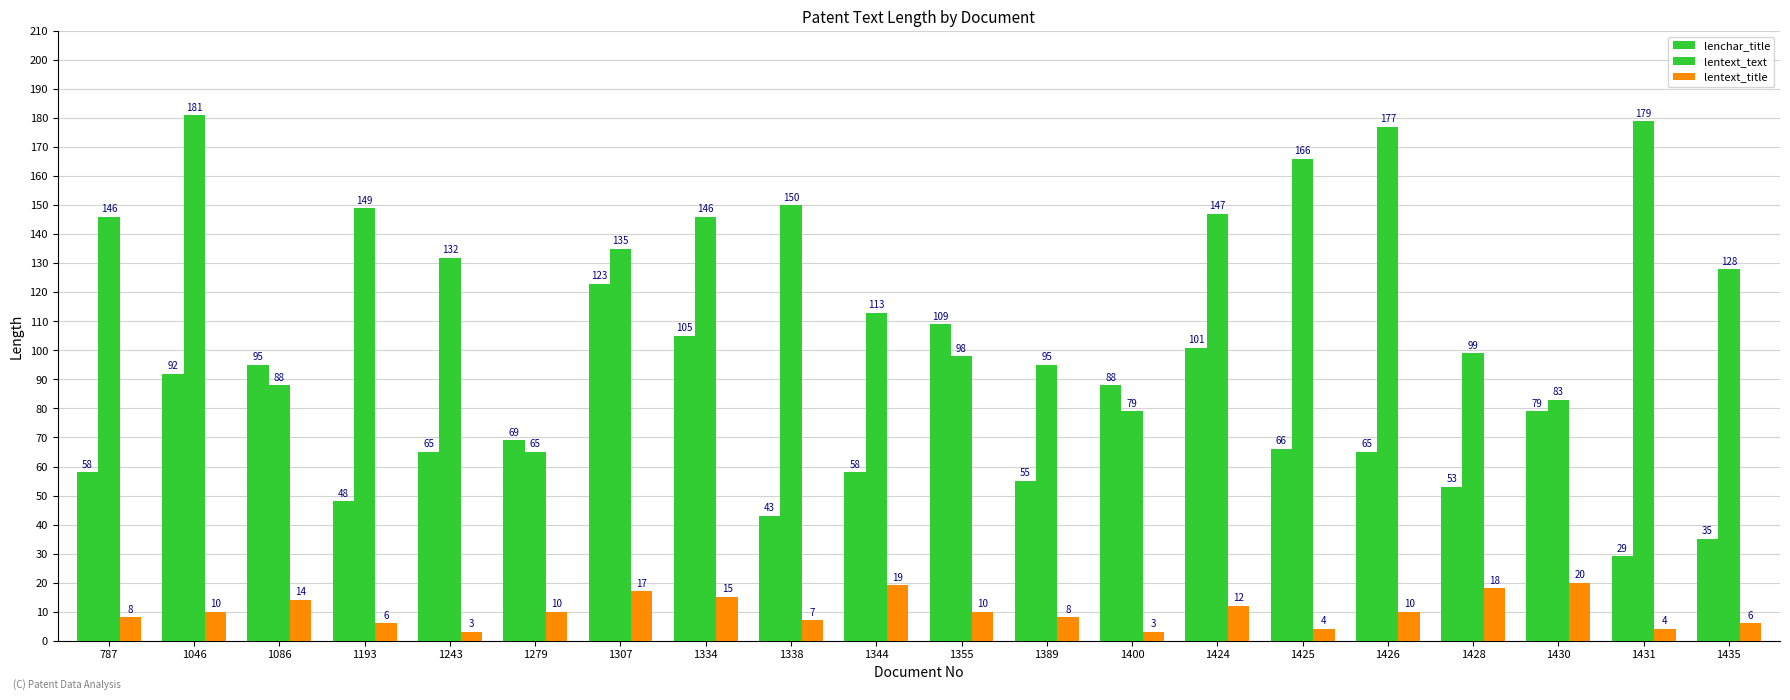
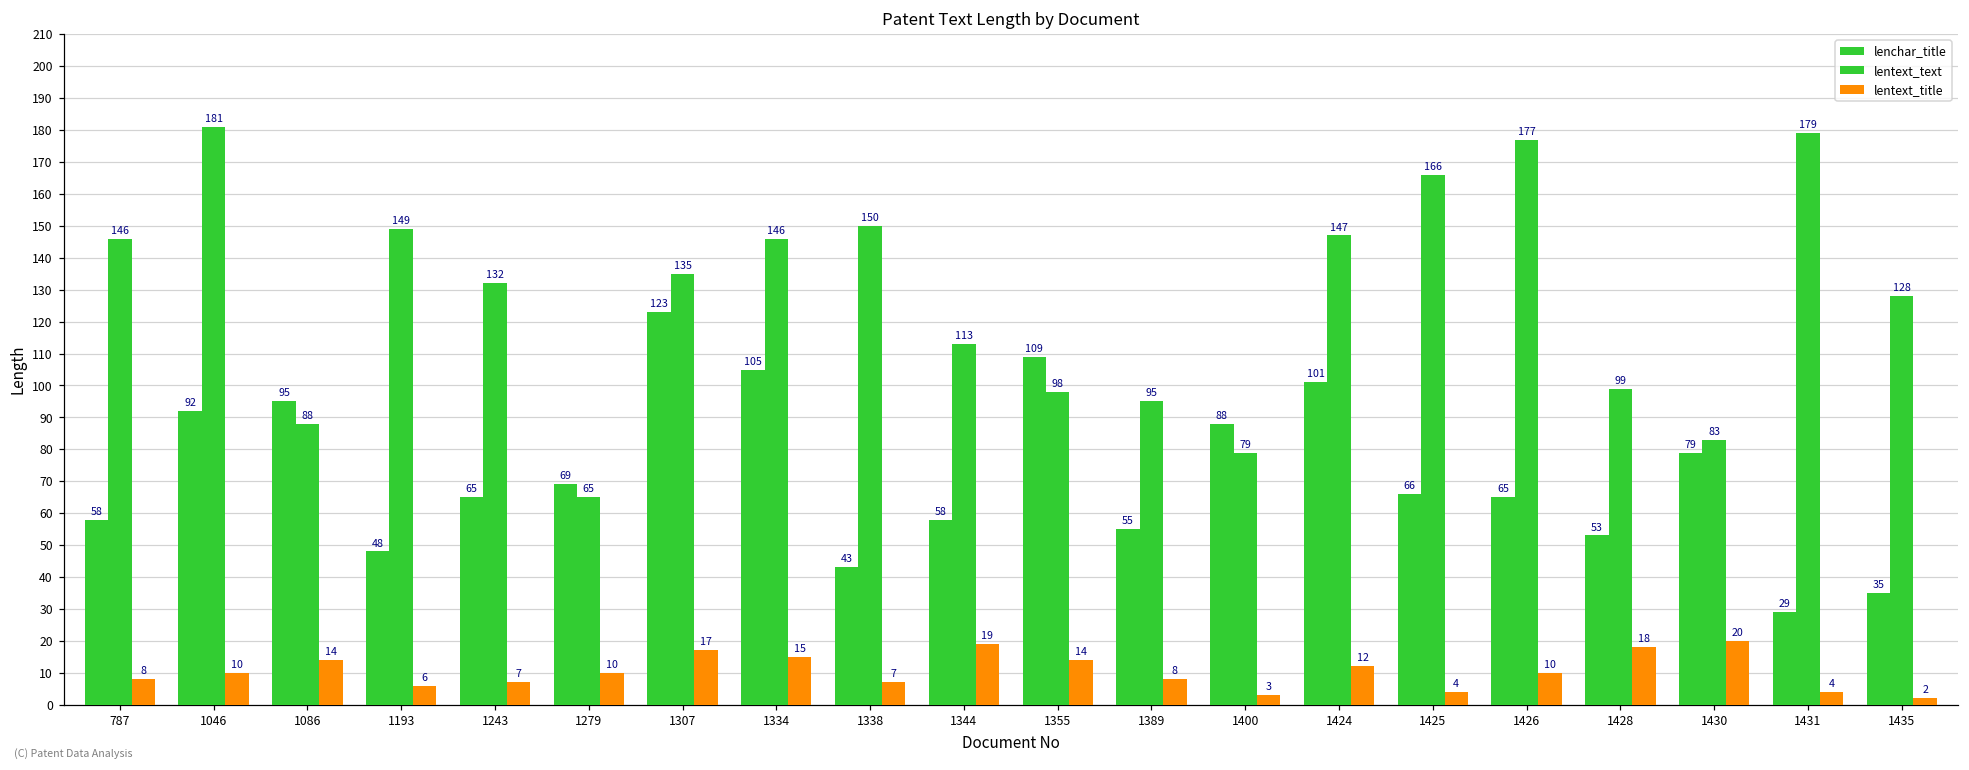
lentext_title, 1243: 3 -> 7
lentext_title, 1355: 10 -> 14
lentext_title, 1435: 6 -> 2
